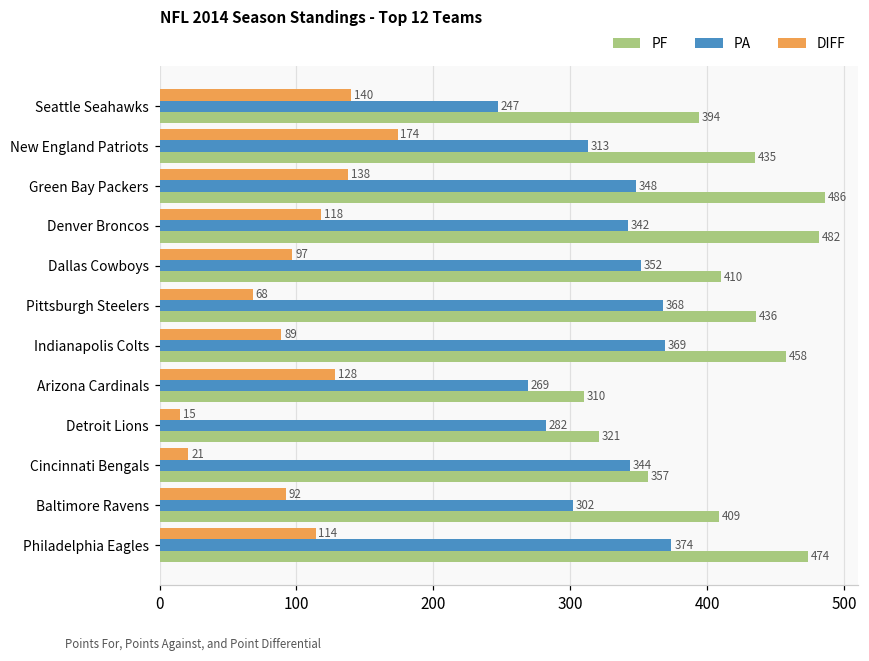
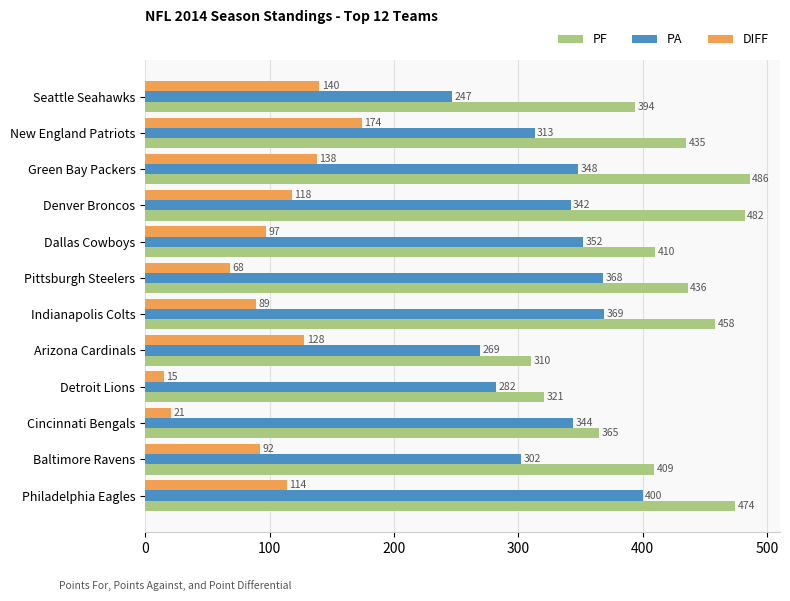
PF, Cincinnati Bengals: 357 -> 365
PA, Philadelphia Eagles: 374 -> 400
